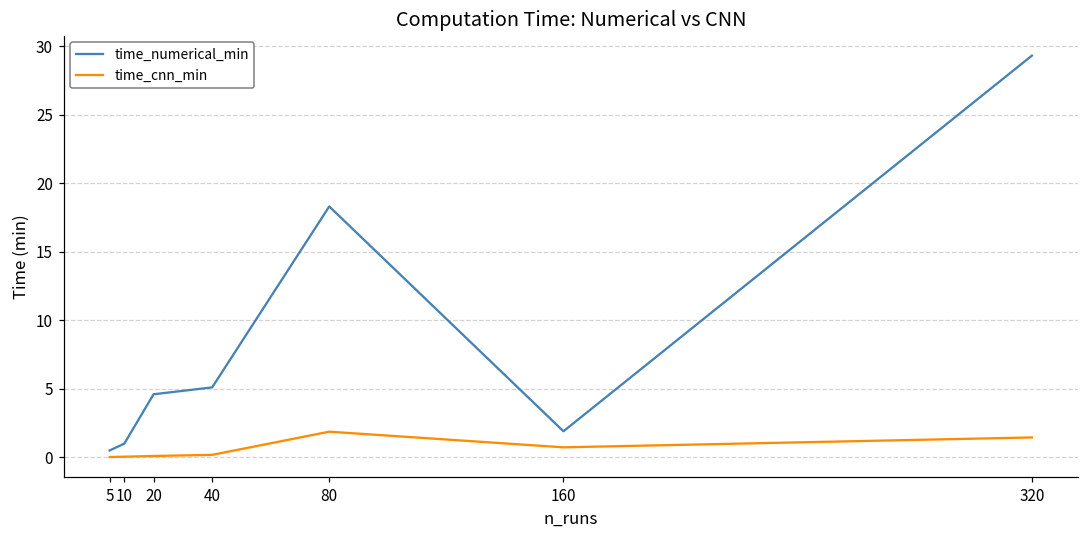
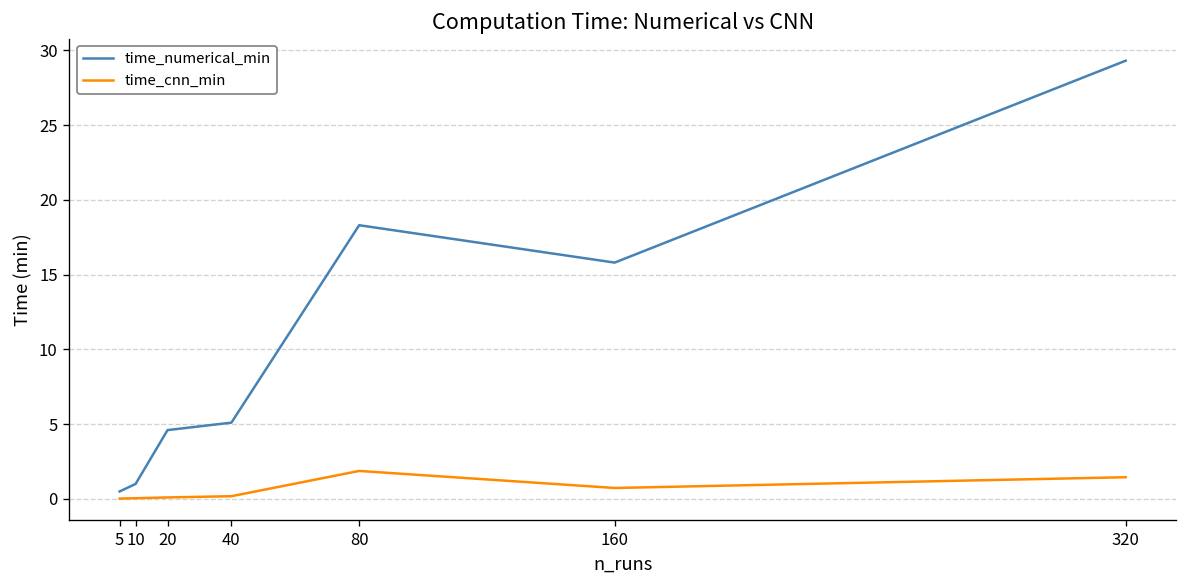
time_numerical_min, 160: 1.9 -> 15.8
